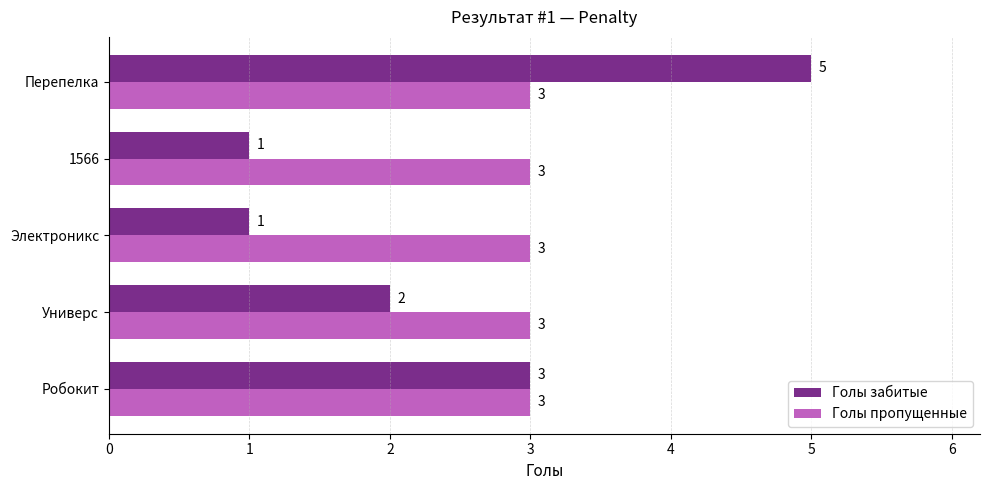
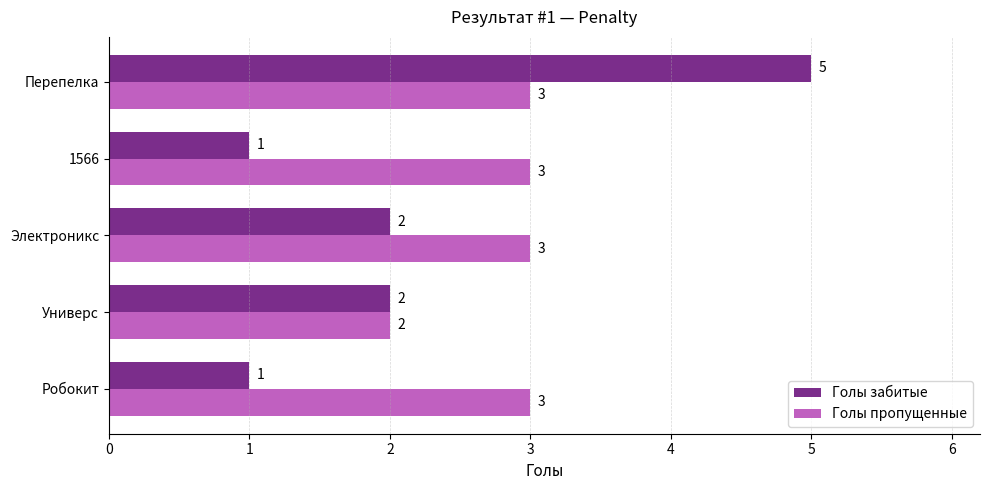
Голы забитые, Электроникс: 1 -> 2
Голы пропущенные, Универс: 3 -> 2
Голы забитые, Робокит: 3 -> 1
